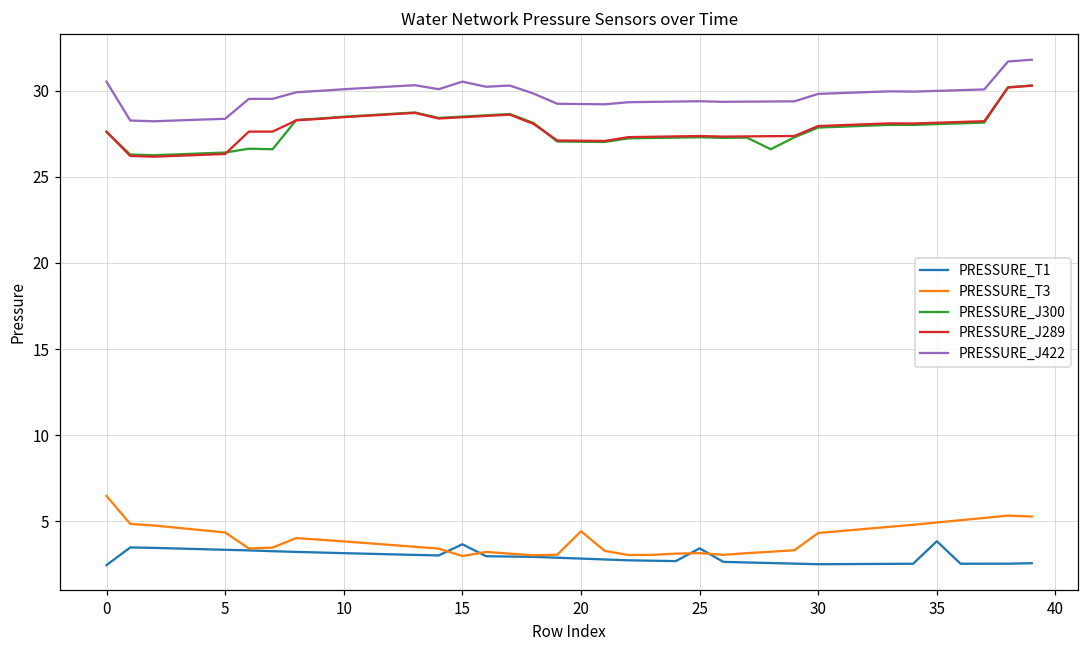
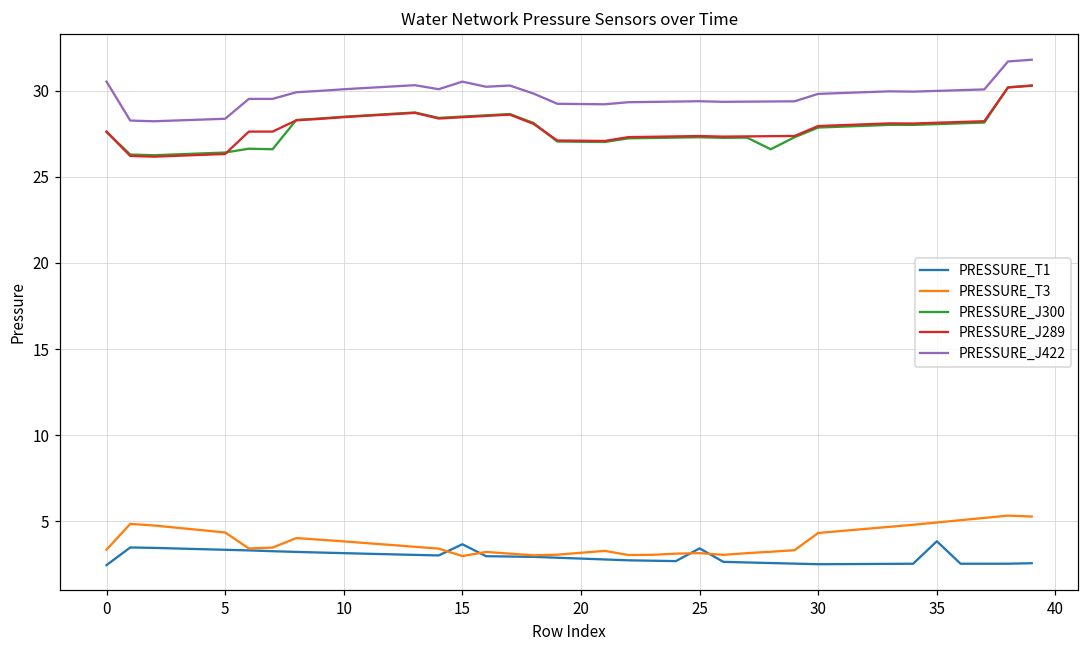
PRESSURE_T3, 0: 6.5 -> 3.4
PRESSURE_T3, 20: 4.4 -> 3.2
